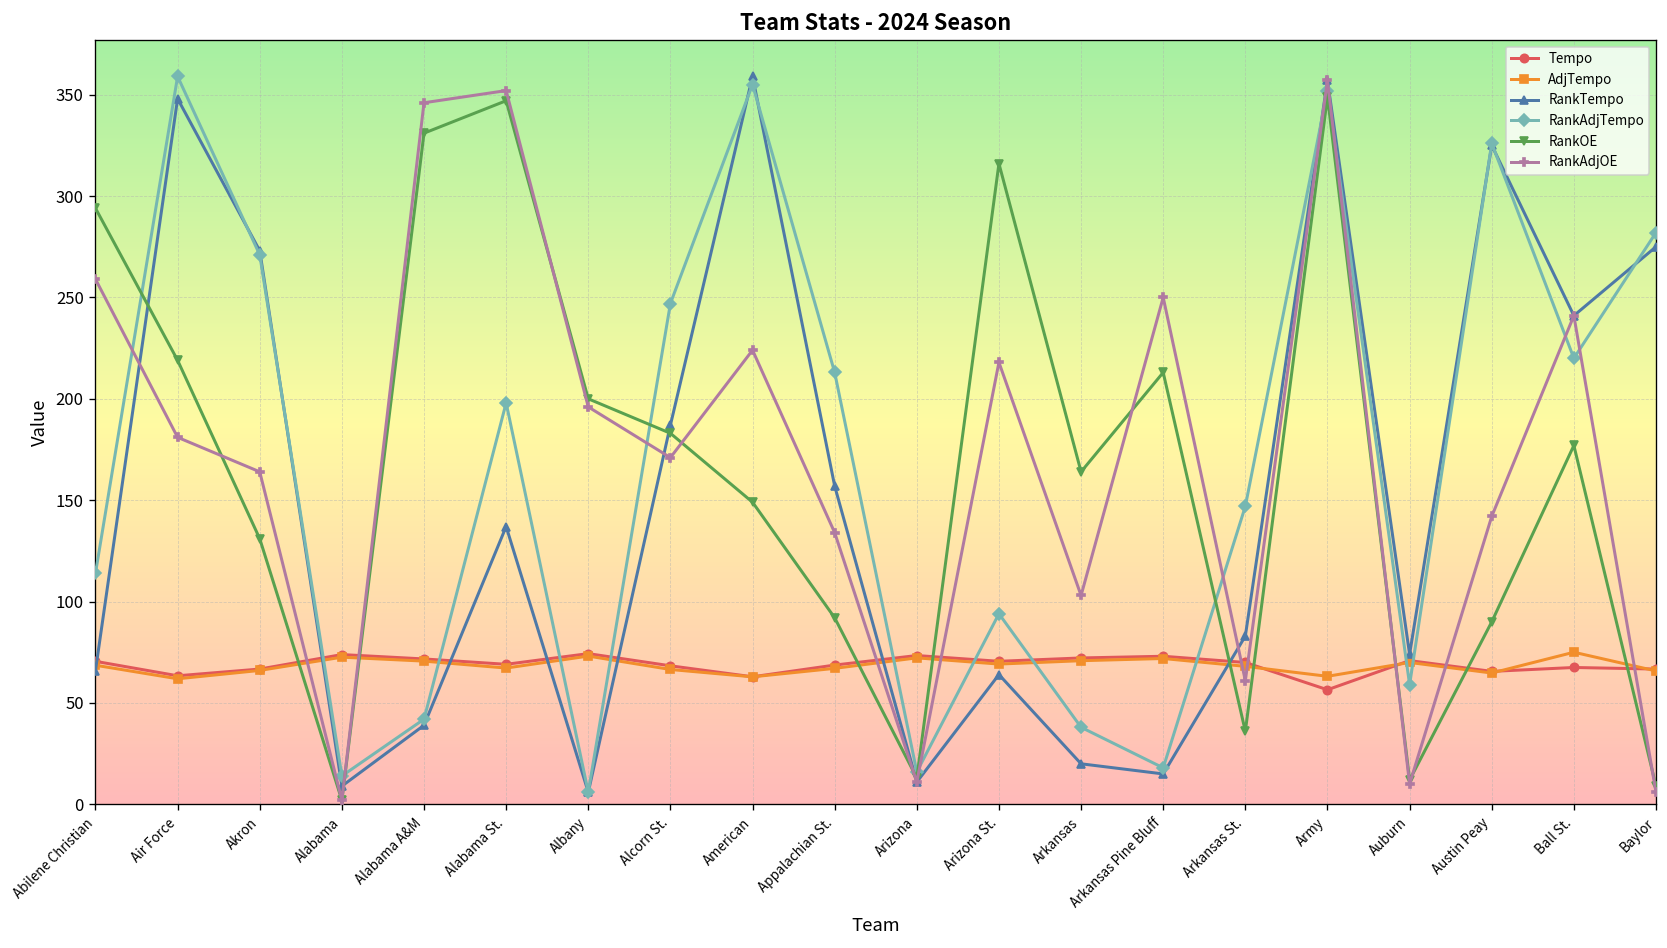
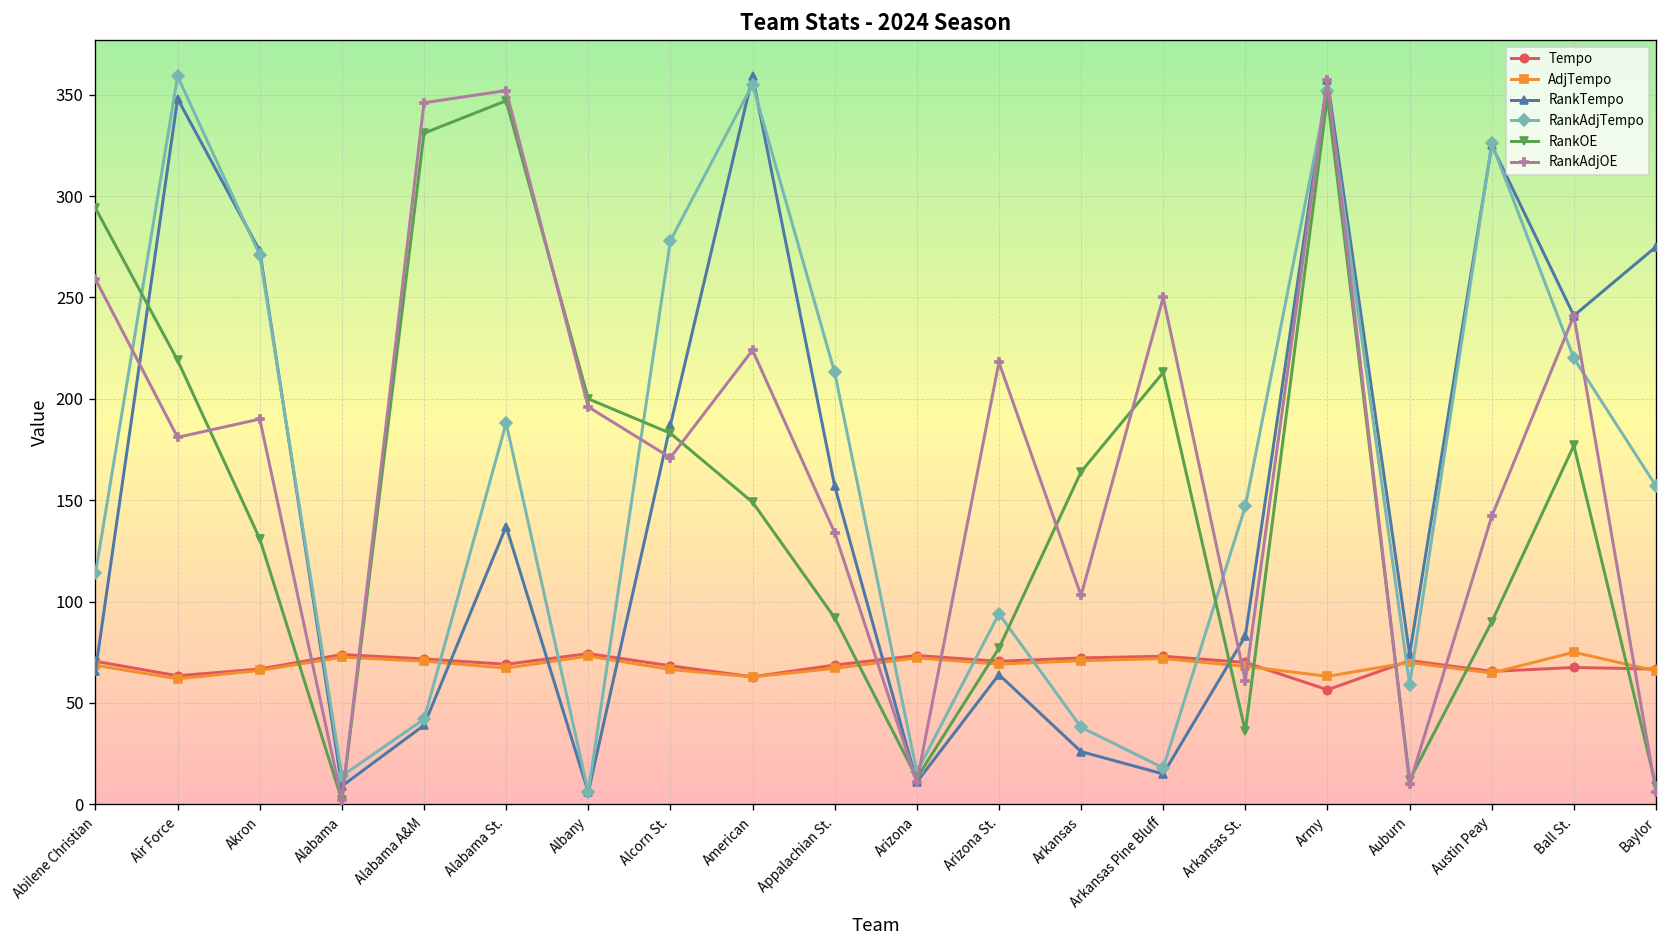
RankAdjOE, Akron: 164 -> 190
RankAdjTempo, Alabama St.: 198 -> 188
RankAdjTempo, Alcorn St.: 247 -> 278
RankOE, Arizona St.: 316 -> 77
RankTempo, Arkansas: 20 -> 26
RankAdjTempo, Baylor: 282 -> 157
